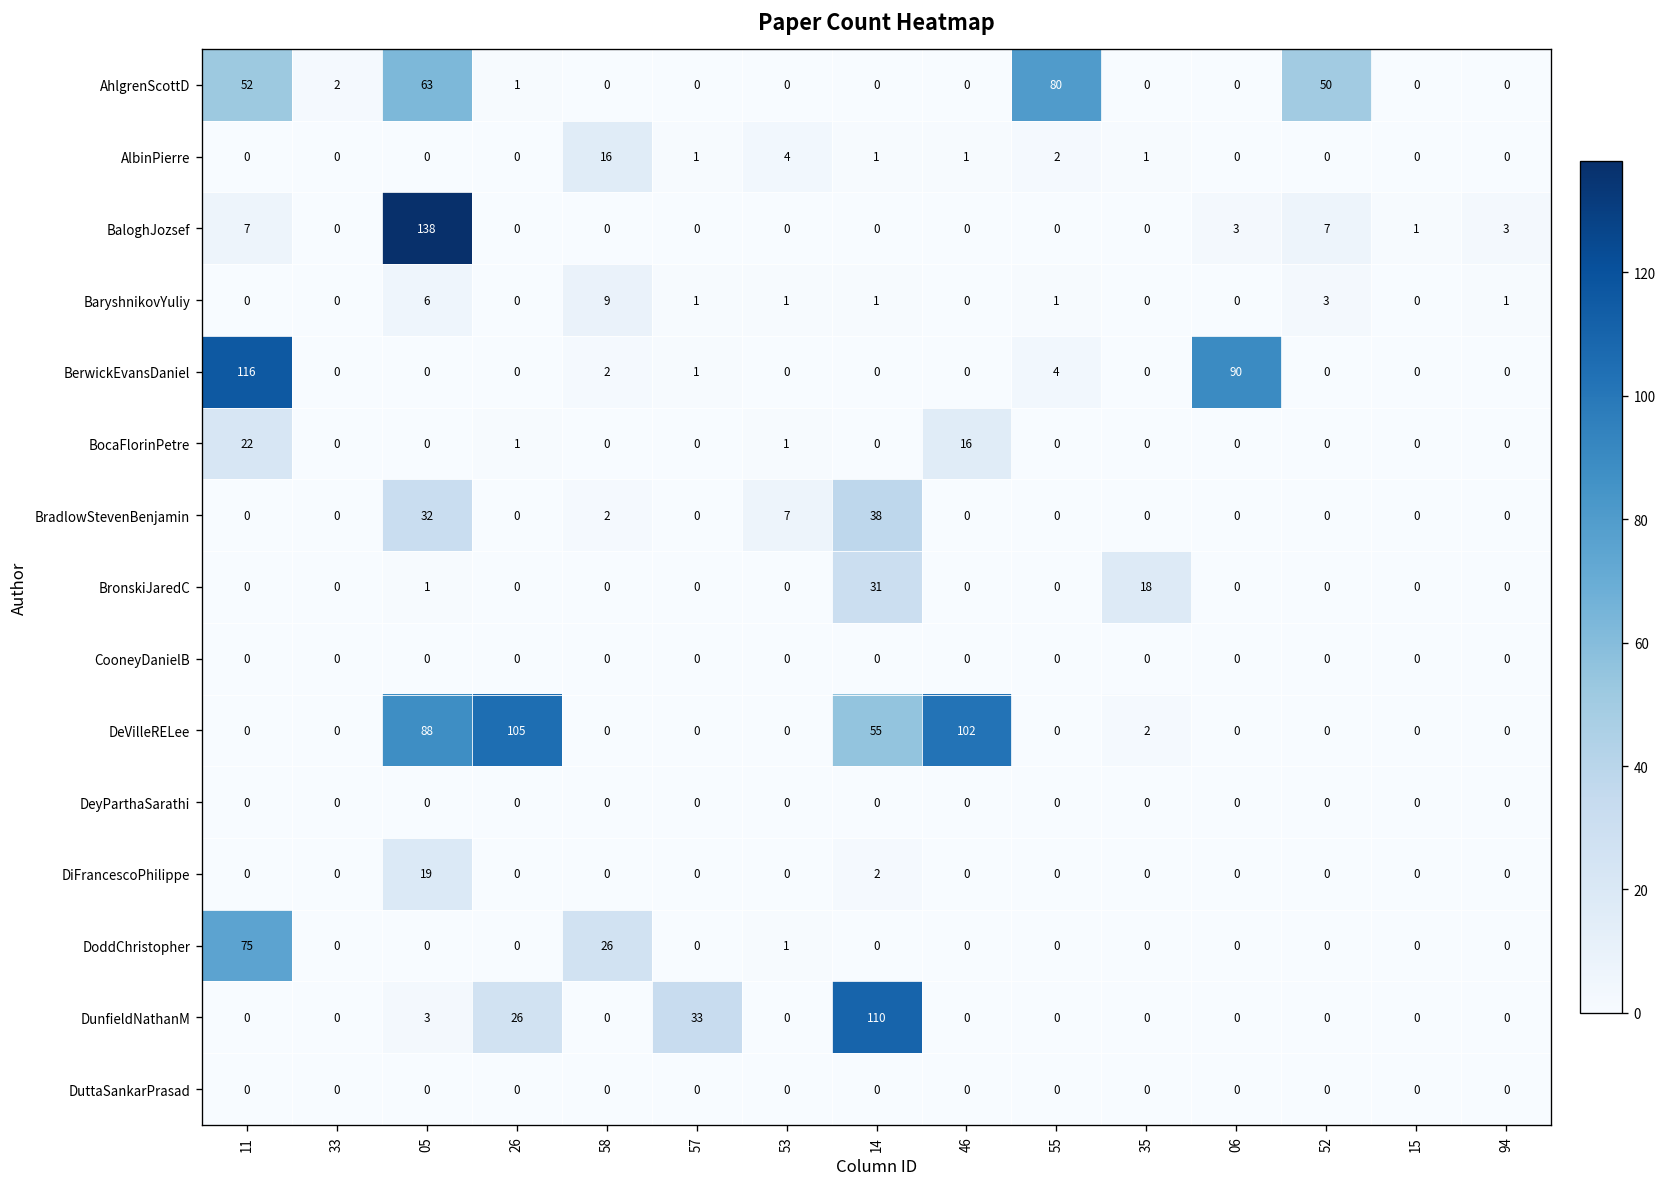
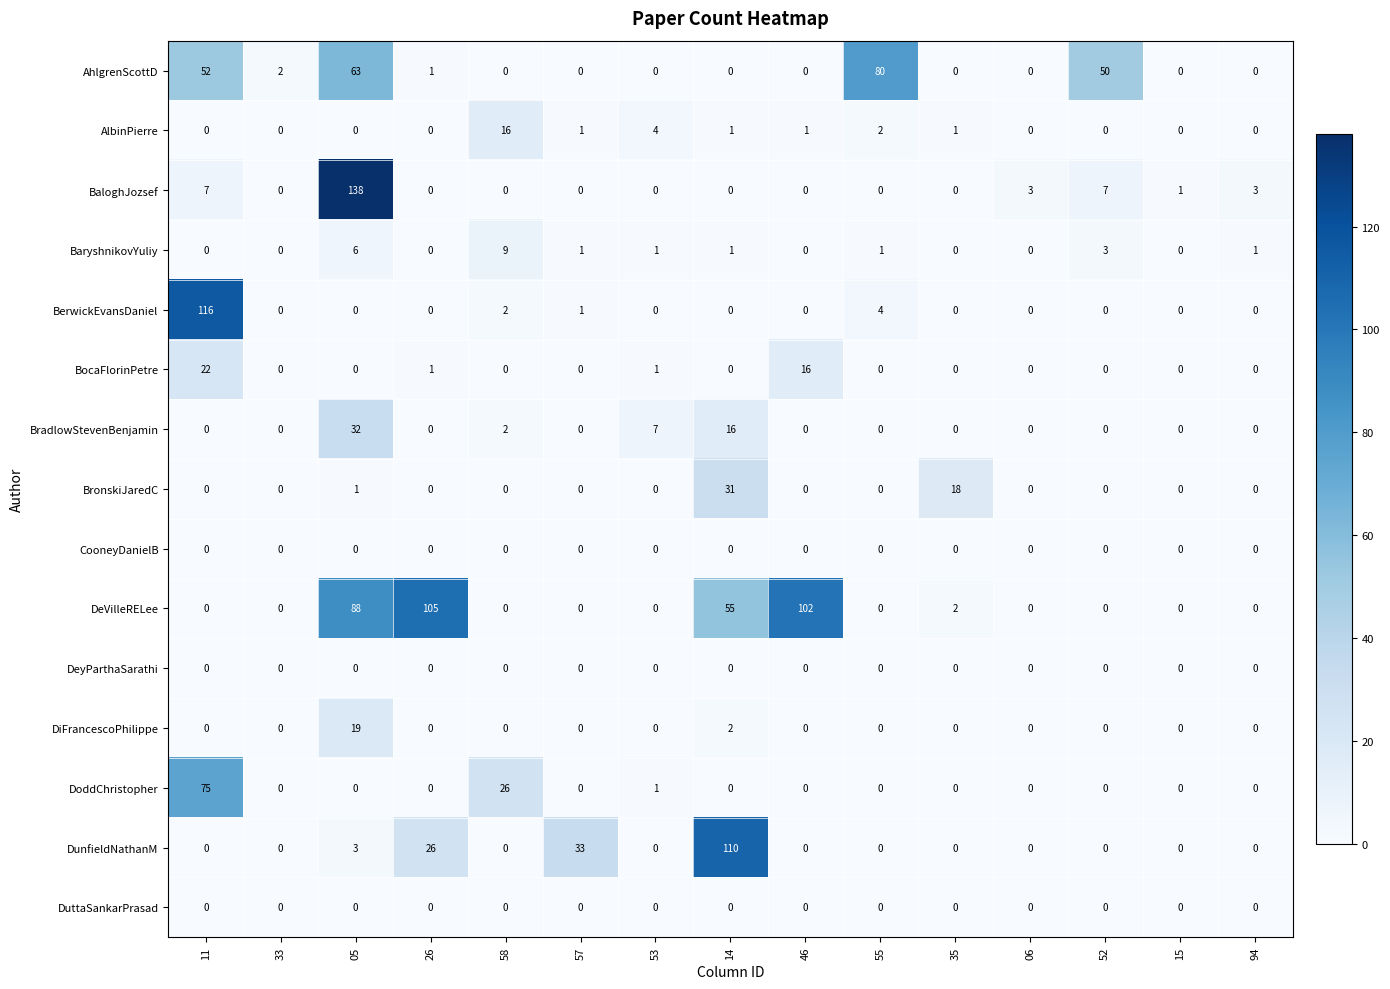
BerwickEvansDaniel, 06: 90 -> 0
BradlowStevenBenjamin, 14: 38 -> 16
